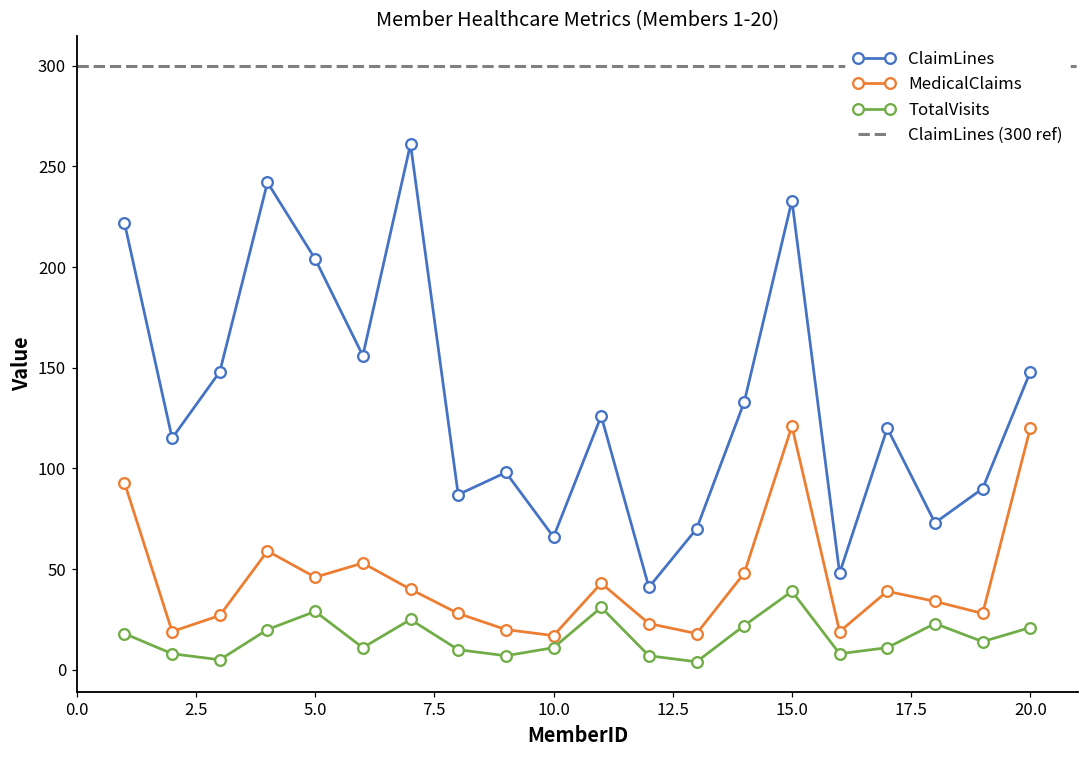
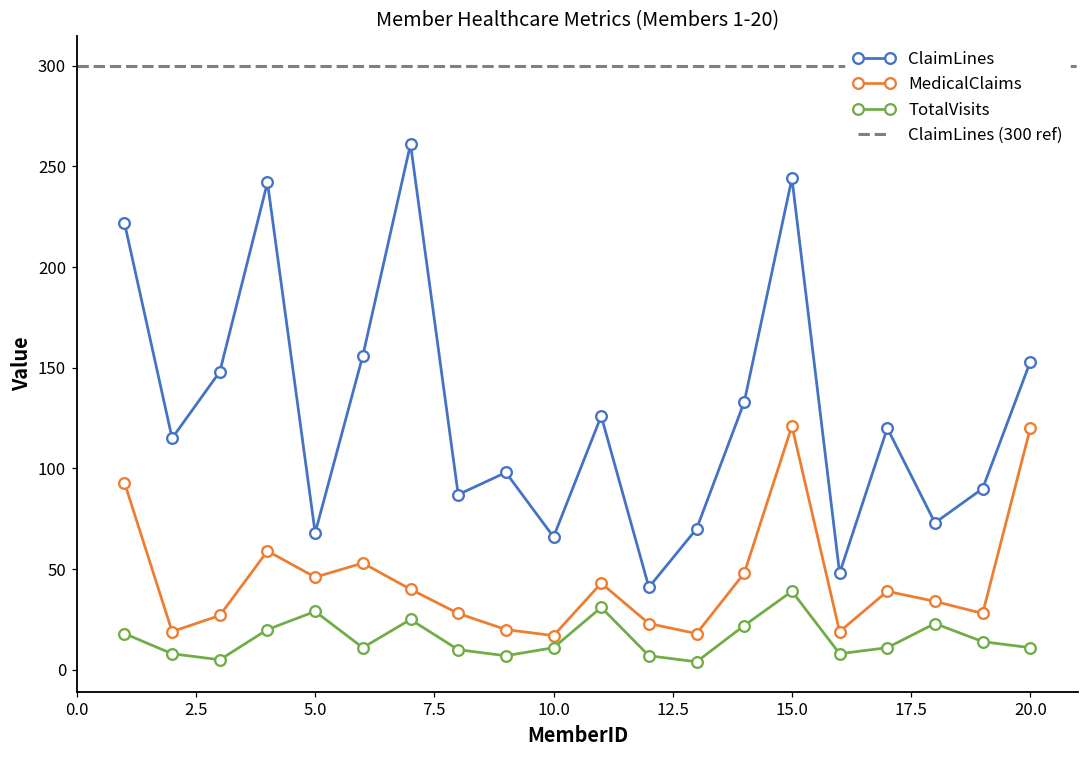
ClaimLines, 5.0: 204 -> 68
ClaimLines, 15.0: 233 -> 244
ClaimLines, 20.0: 148 -> 153
TotalVisits, 20.0: 21 -> 11
